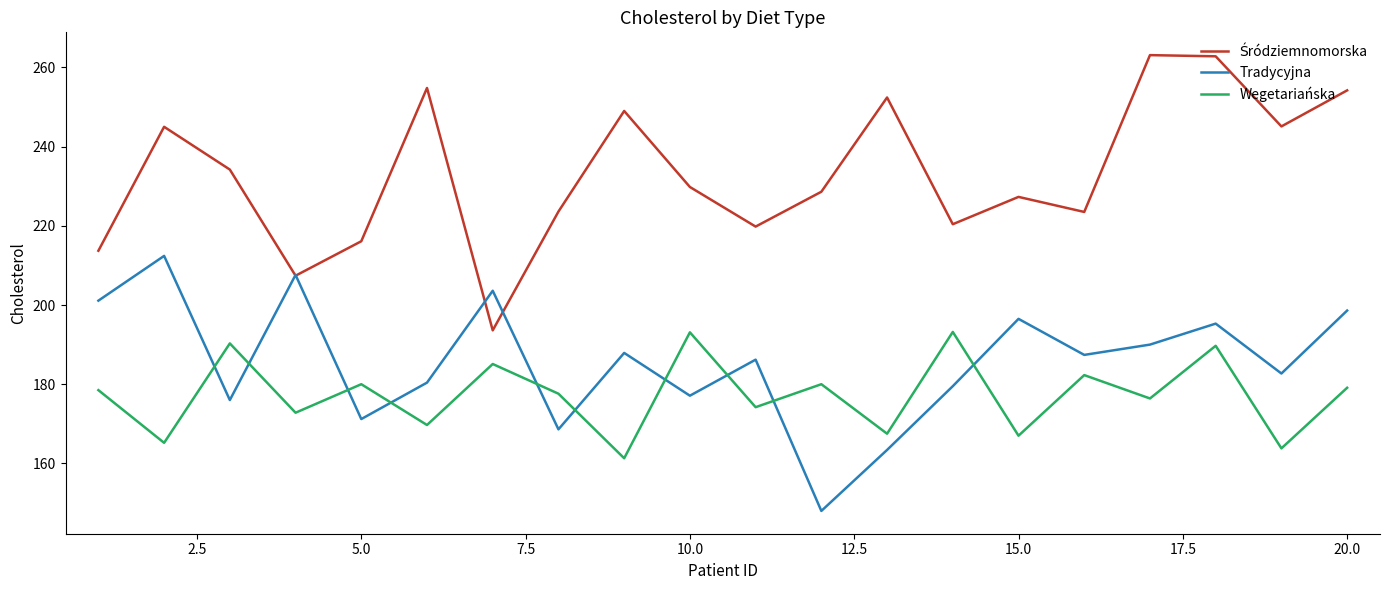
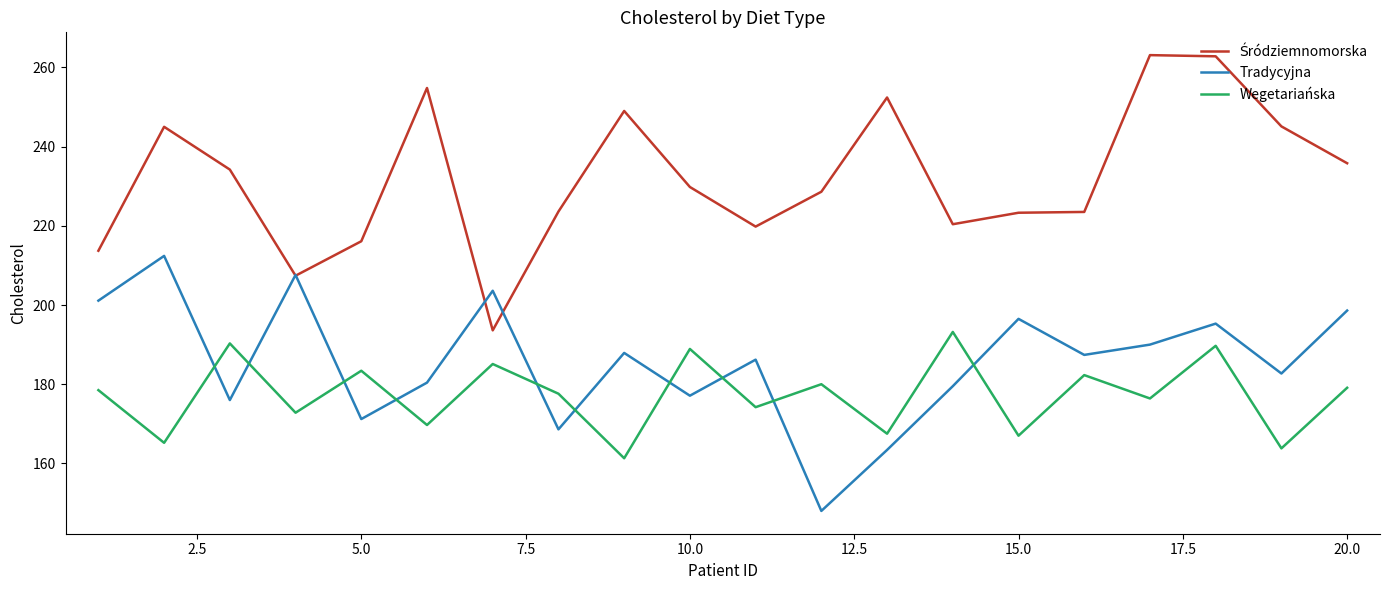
Wegetariańska, 5.0: 180 -> 183
Wegetariańska, 10.0: 193 -> 189
Śródziemnomorska, 15.0: 227 -> 223
Śródziemnomorska, 20.0: 254 -> 236
